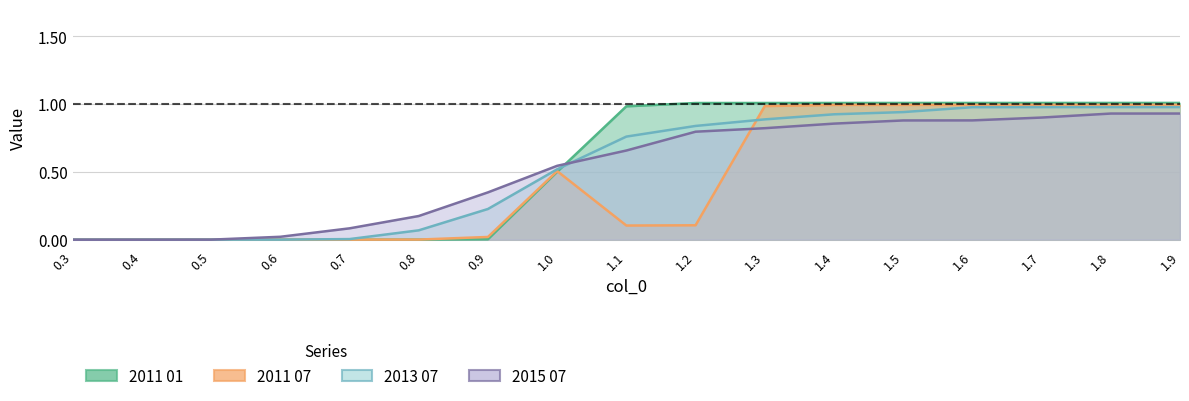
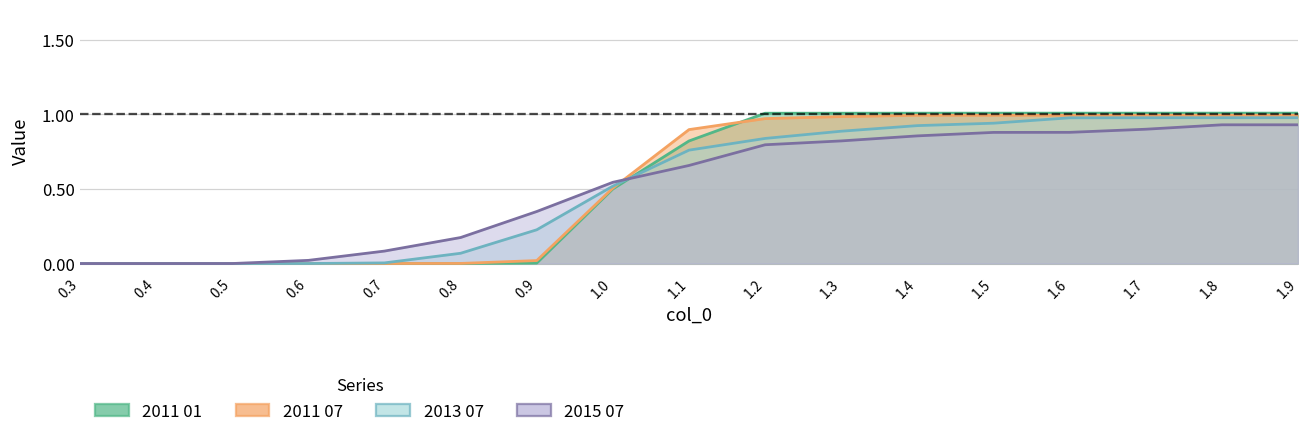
2011 01, 1.1: 0.98 -> 0.82
2011 07, 1.1: 0.10 -> 0.90
2011 07, 1.2: 0.11 -> 0.97
